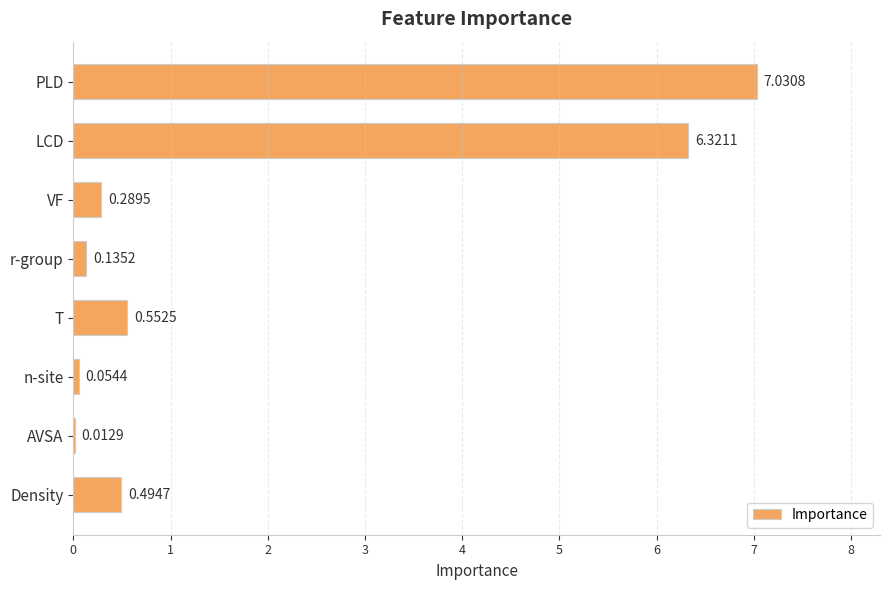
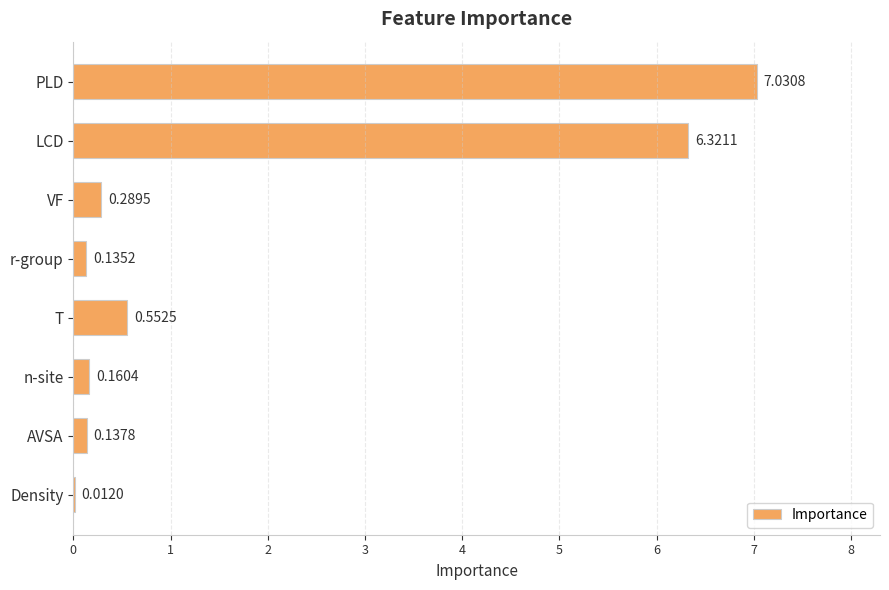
n-site: 0.0544 -> 0.1604
AVSA: 0.0129 -> 0.1378
Density: 0.4947 -> 0.0120
